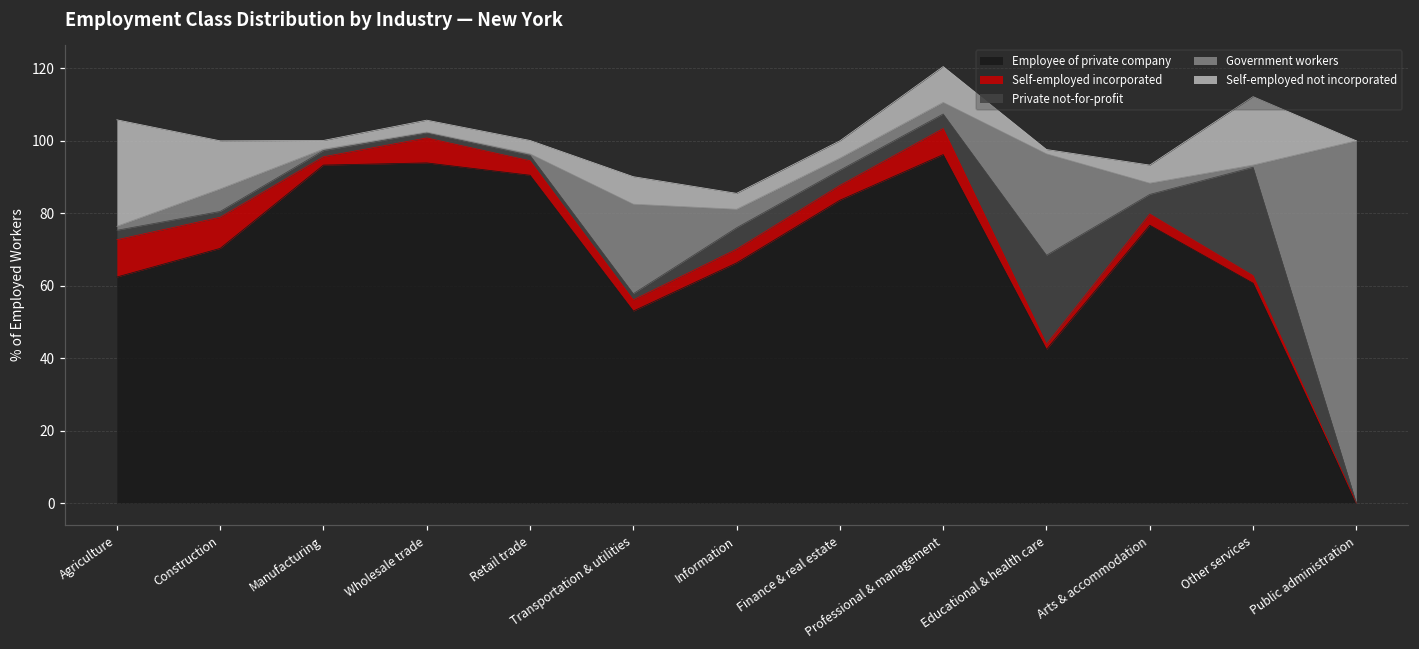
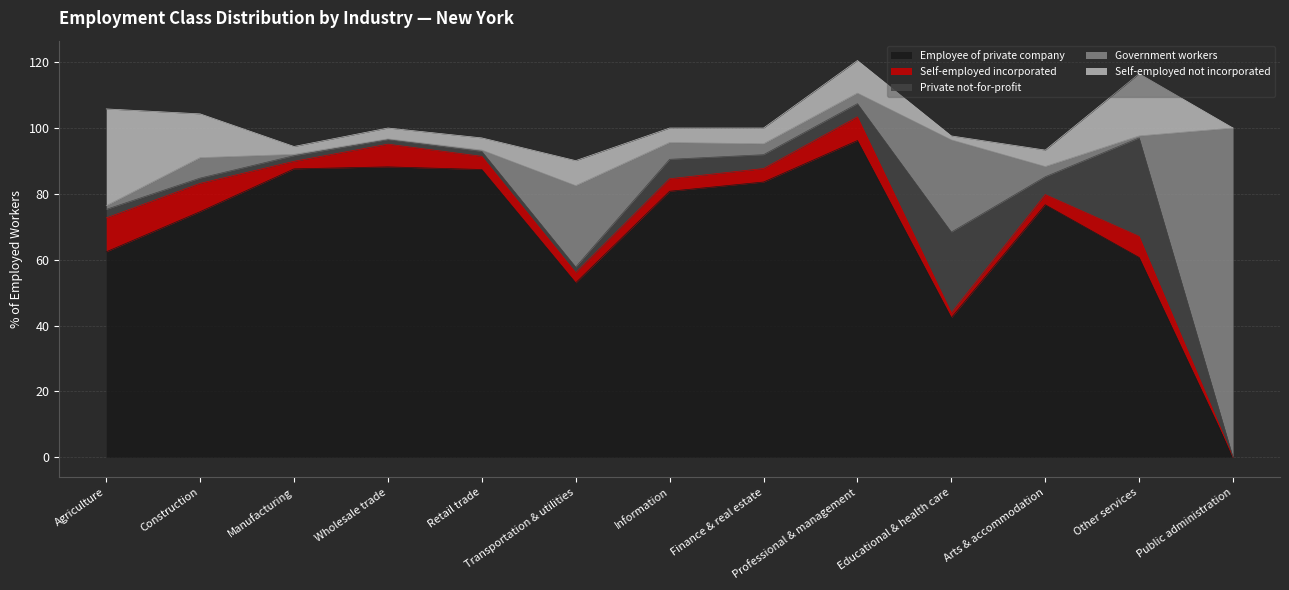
Employee of private company, Construction: 70 -> 75
Employee of private company, Manufacturing: 93 -> 88
Employee of private company, Wholesale trade: 94 -> 88
Employee of private company, Retail trade: 91 -> 87
Employee of private company, Information: 66 -> 81
Self-employed incorporated, Other services: 2 -> 6
